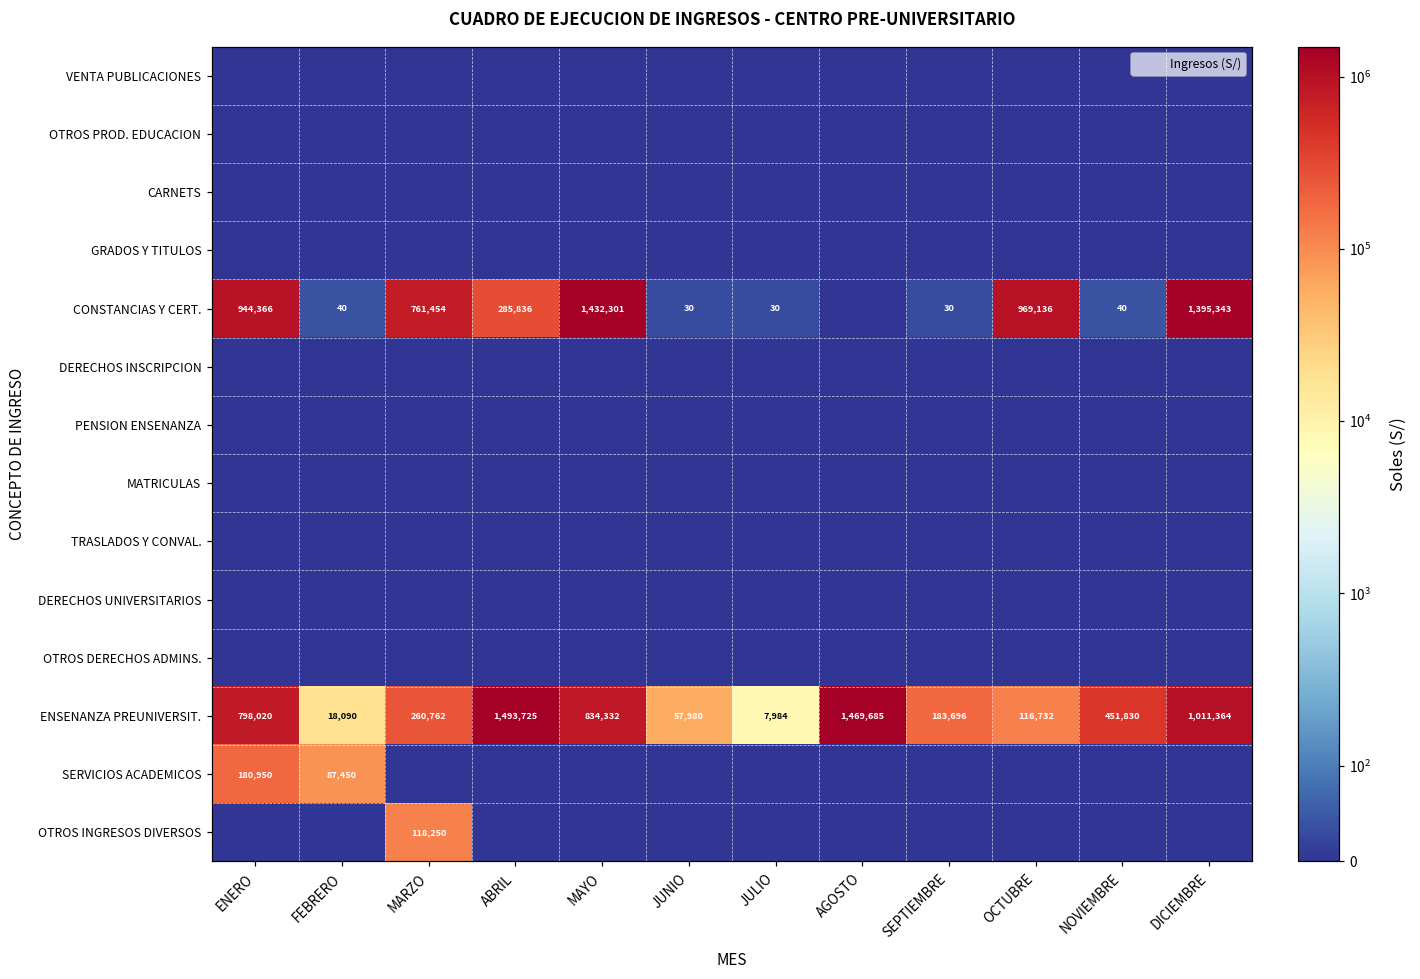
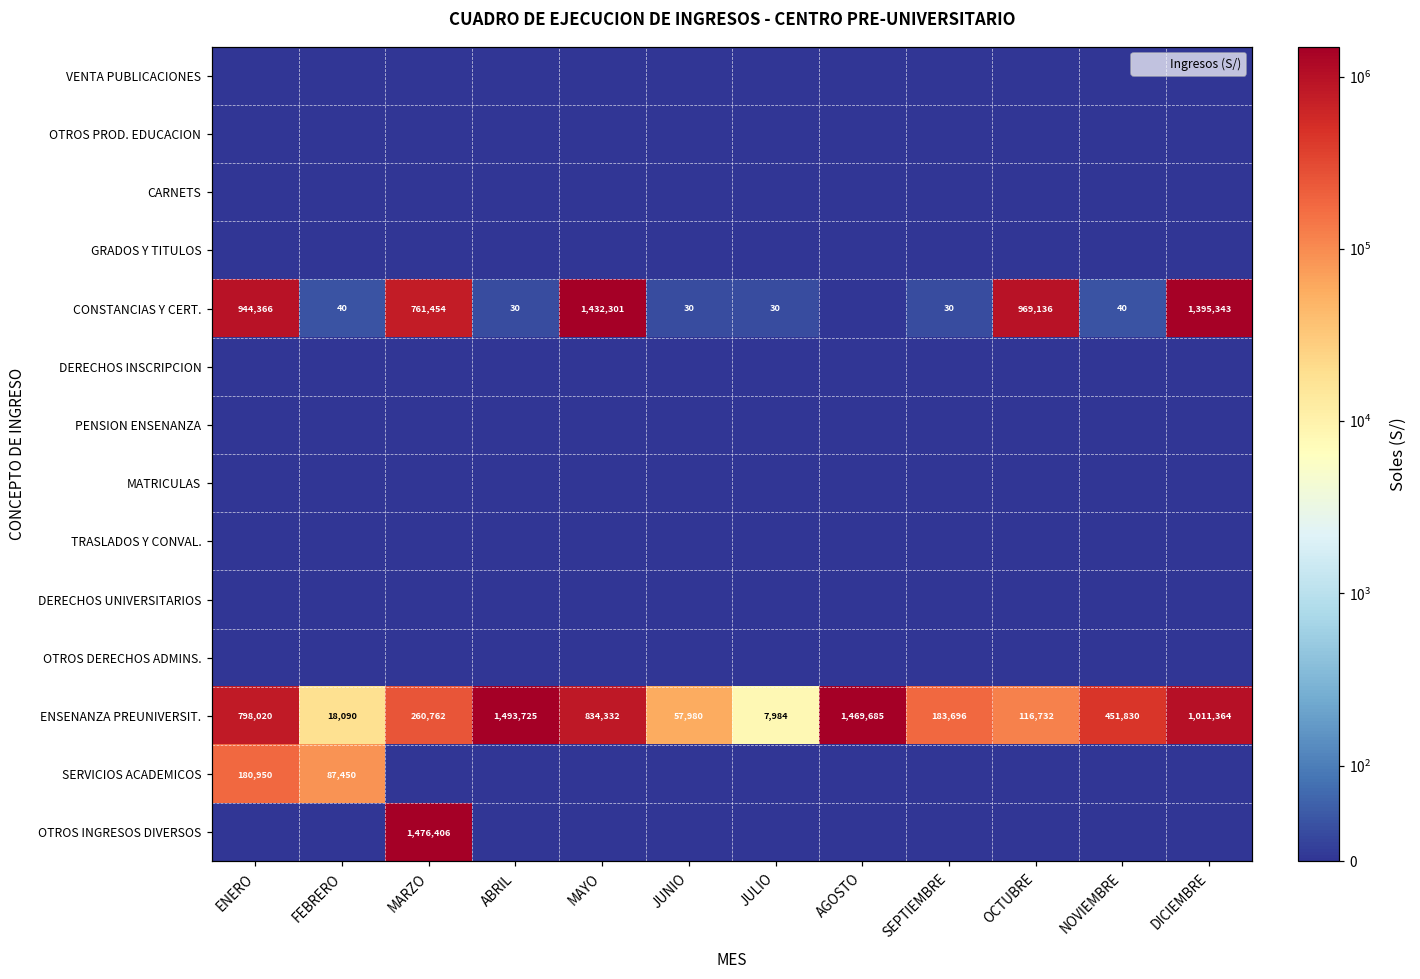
CONSTANCIAS Y CERT., ABRIL: 285,836 -> 30
OTROS INGRESOS DIVERSOS, MARZO: 118,250 -> 1,476,406
